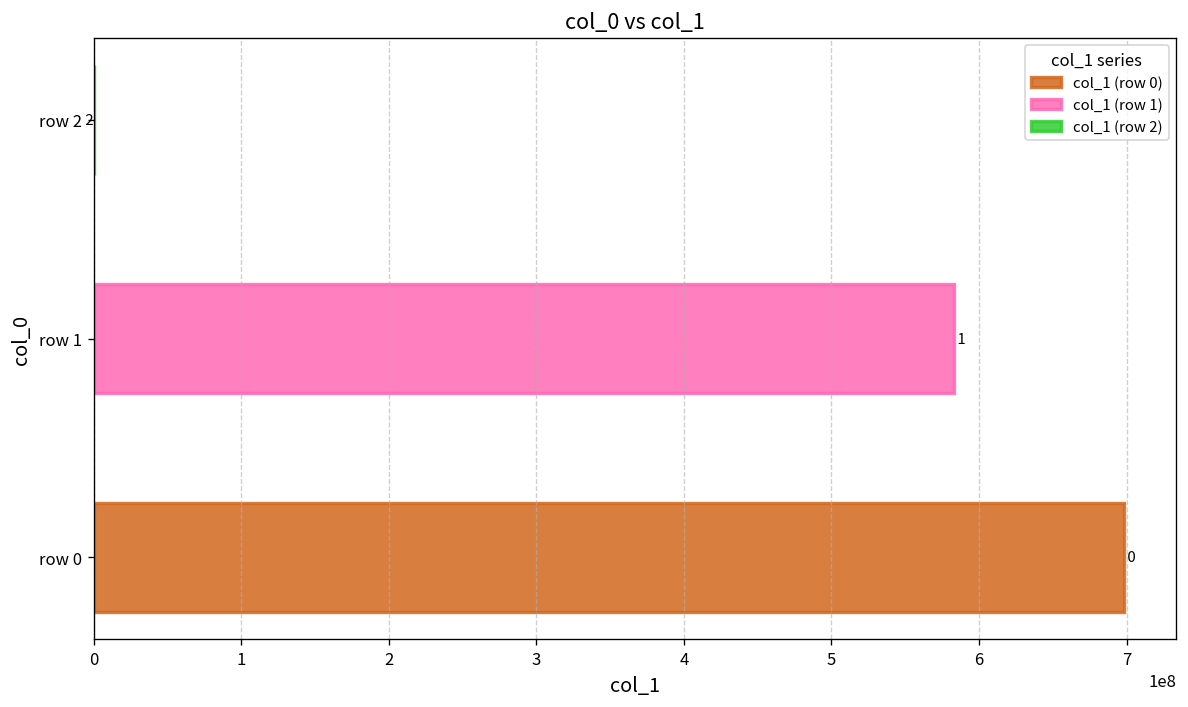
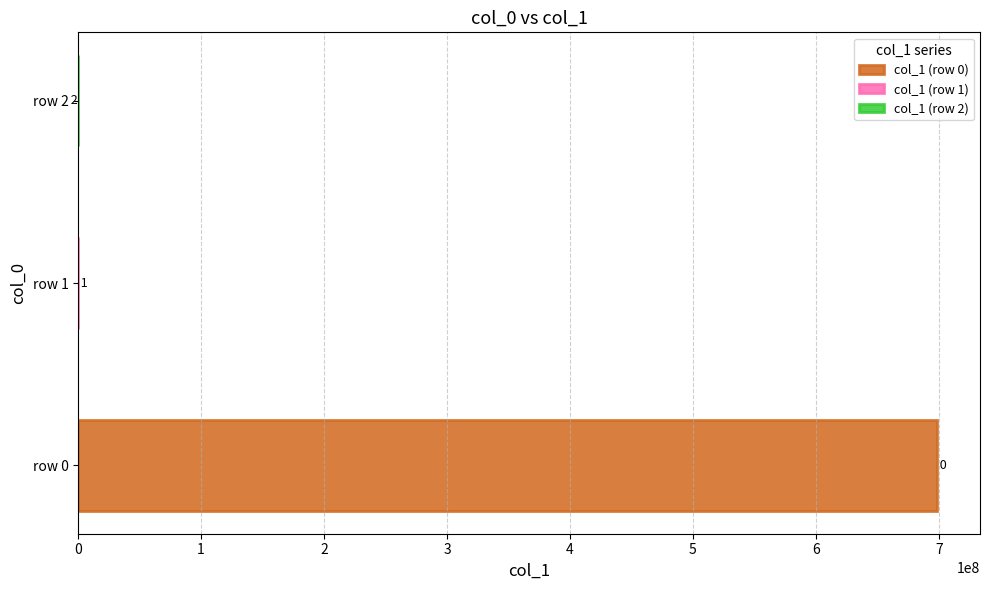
row 1: 583000000 -> 0
